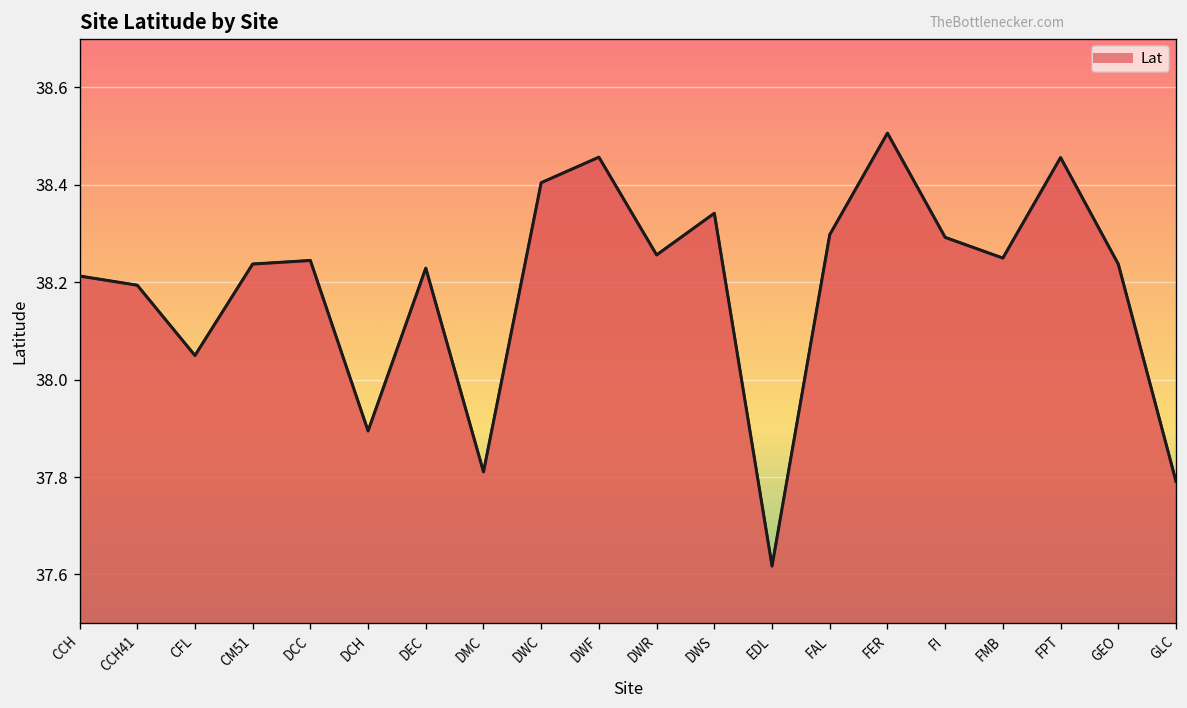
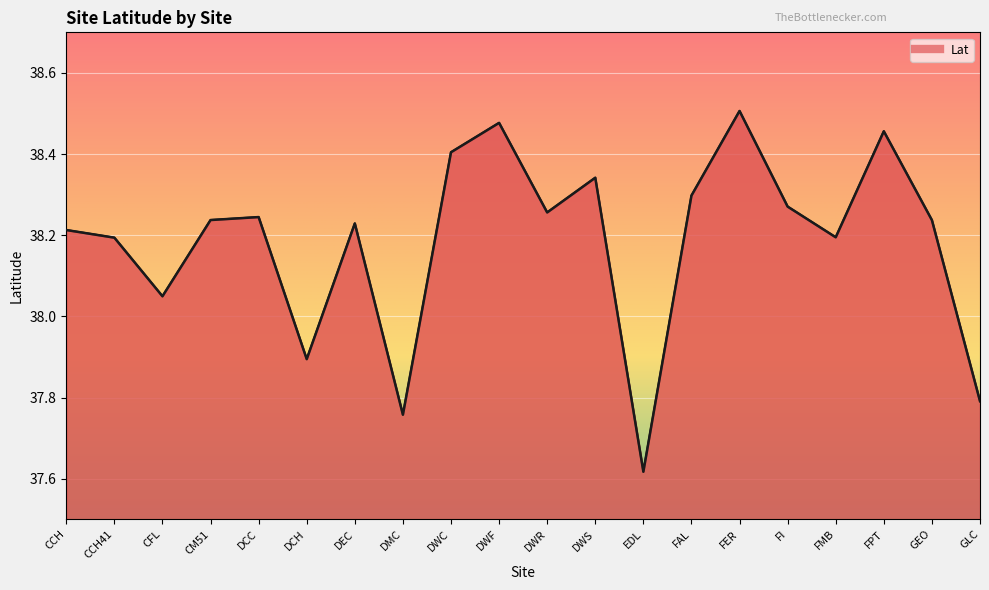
DMC: 37.81 -> 37.76
DWF: 38.46 -> 38.48
FI: 38.29 -> 38.27
FMB: 38.25 -> 38.19
